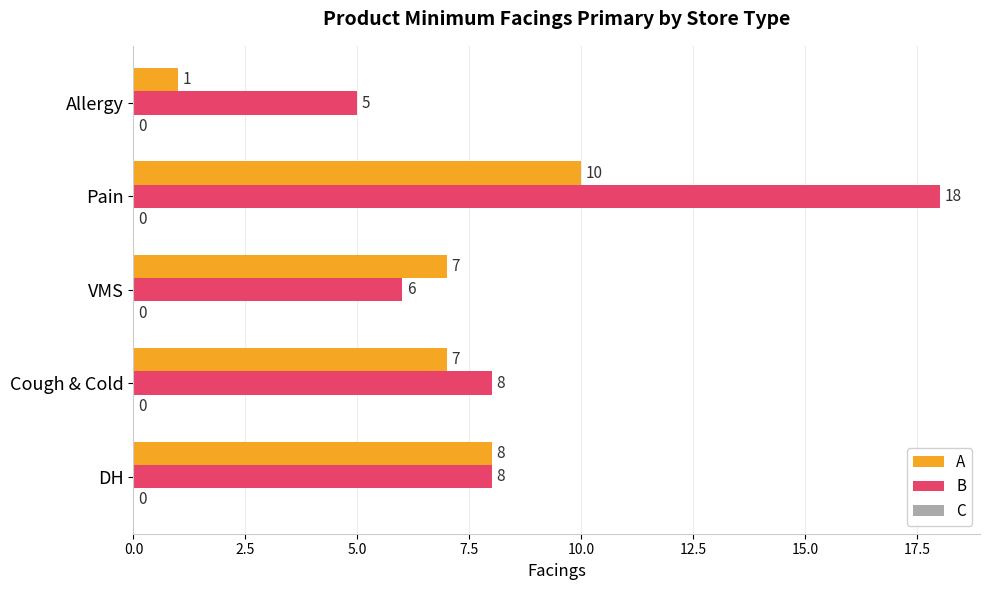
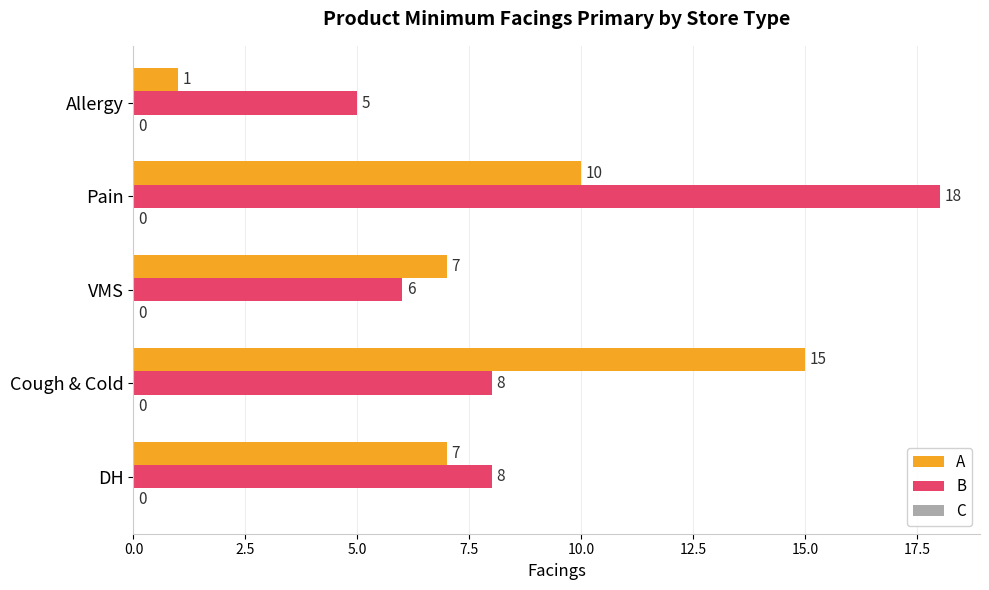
A, Cough & Cold: 7 -> 15
A, DH: 8 -> 7
